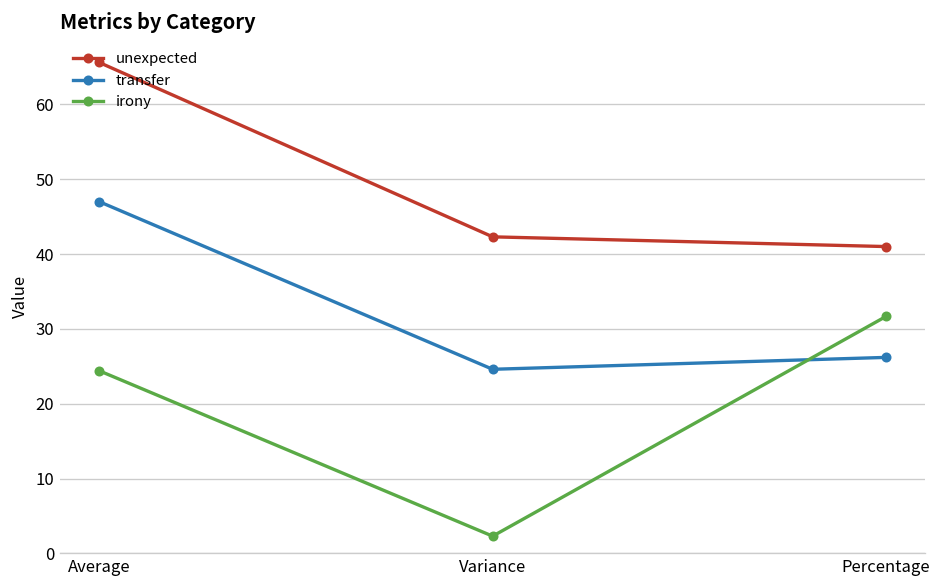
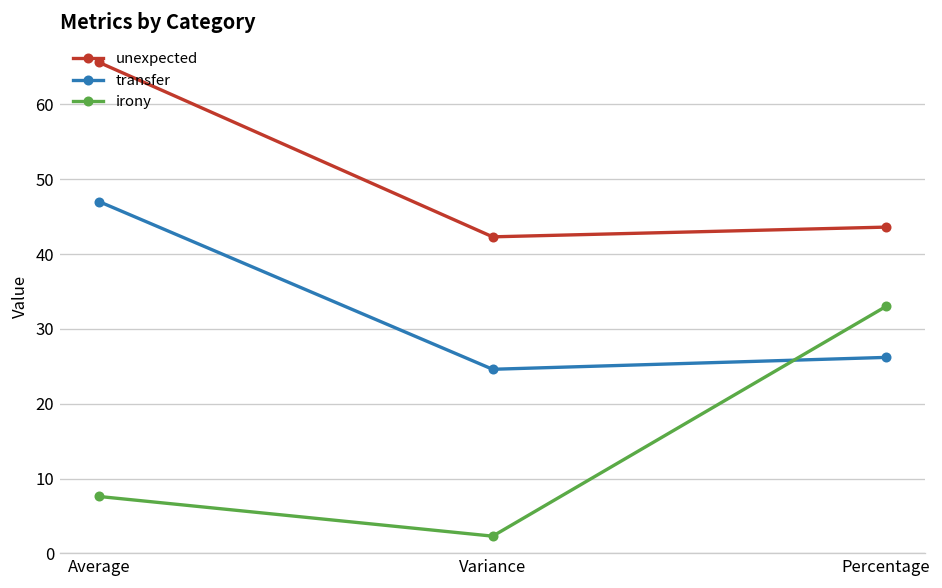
irony, Average: 24 -> 8
unexpected, Percentage: 41 -> 44
irony, Percentage: 32 -> 33
